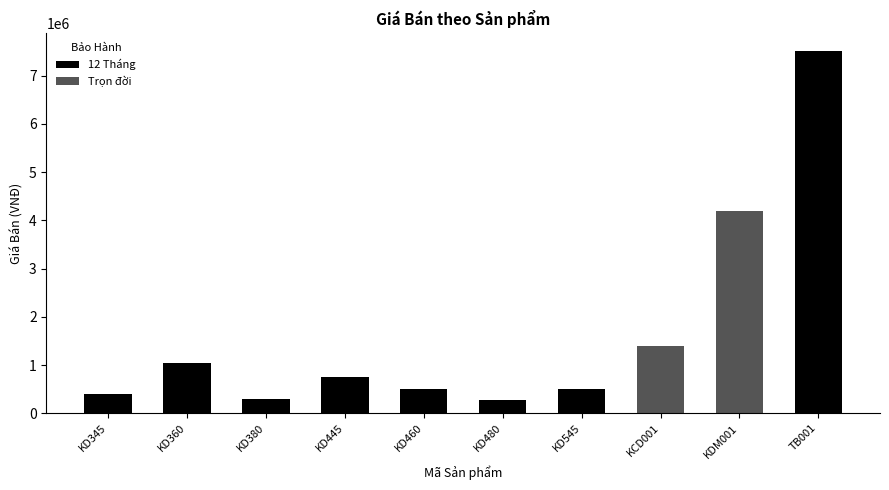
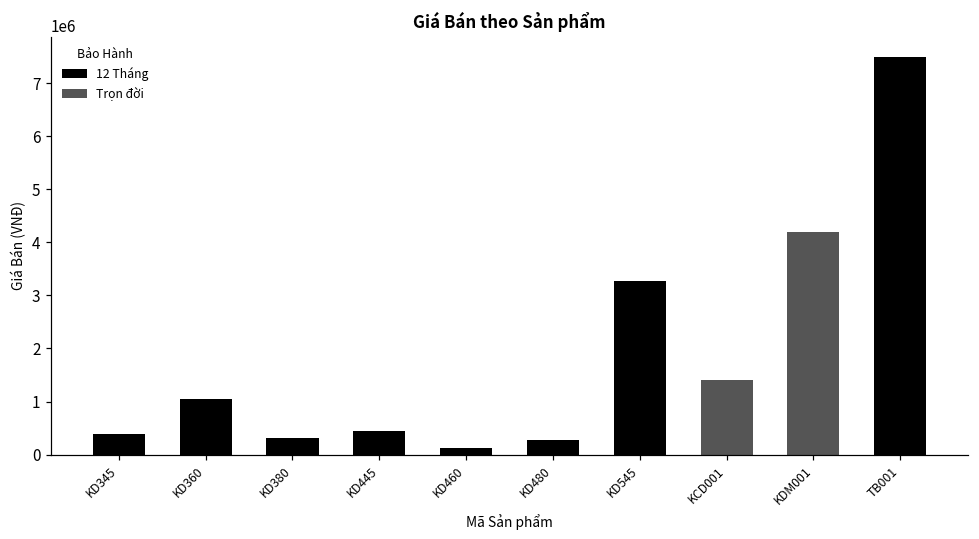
KD445: 800000 -> 500000
KD460: 500000 -> 100000
KD545: 500000 -> 3300000
